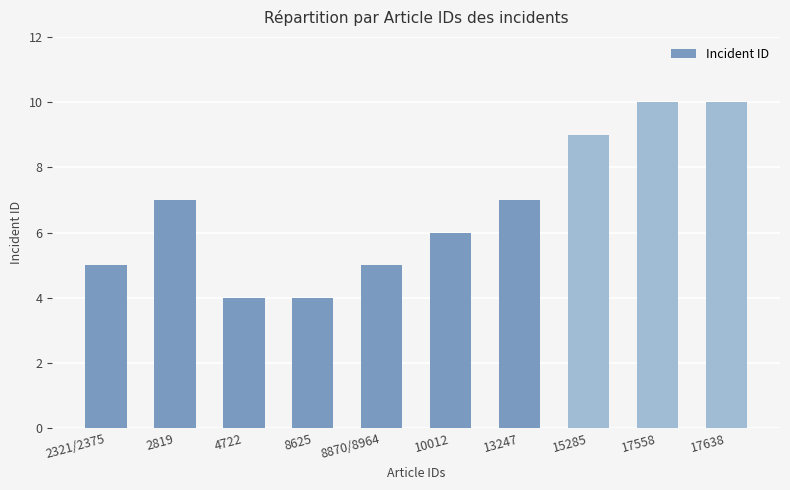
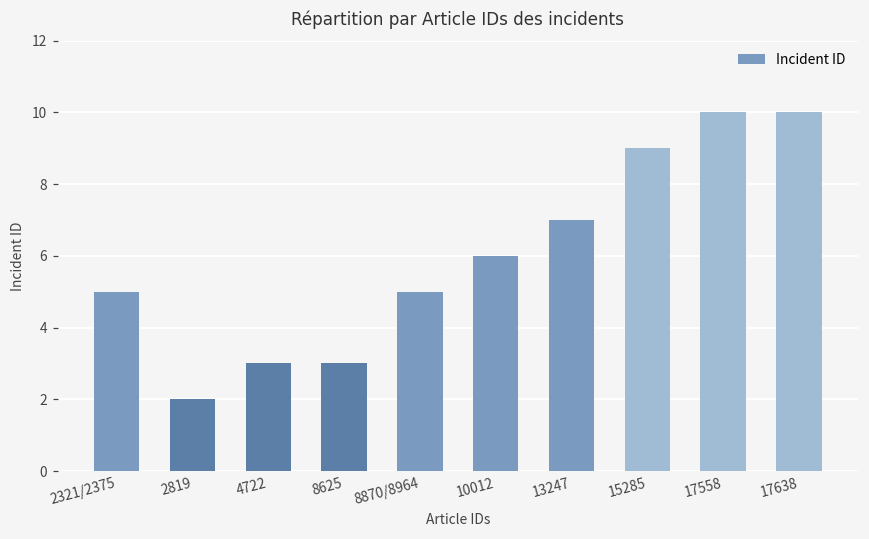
2819: 7 -> 2
4722: 4 -> 3
8625: 4 -> 3
